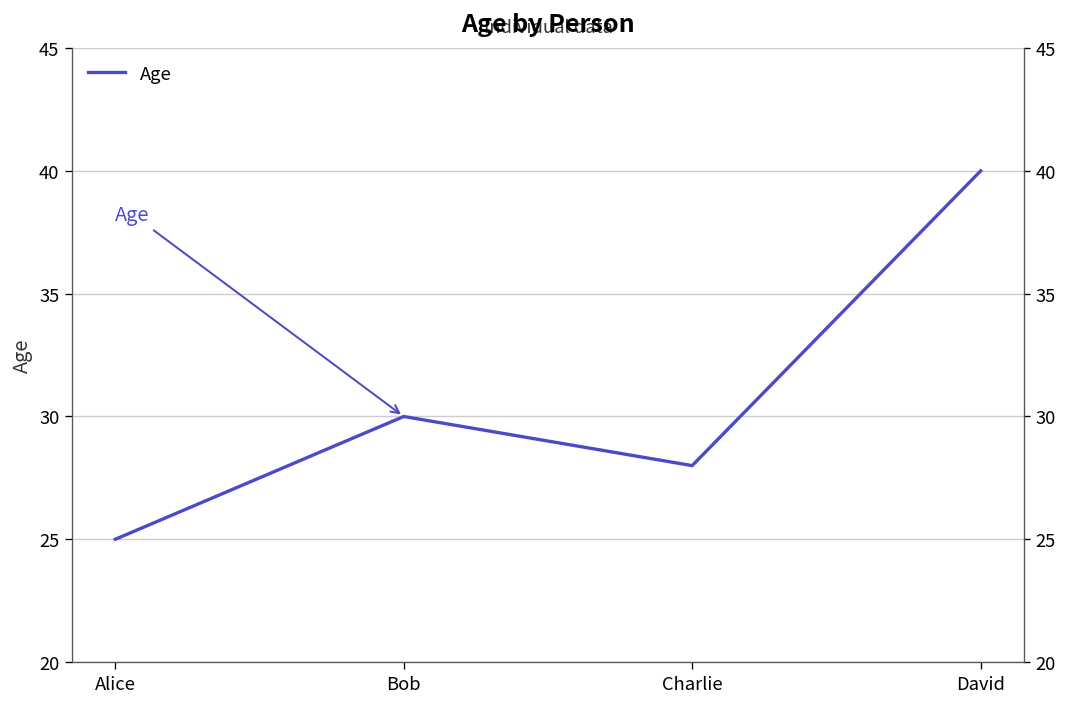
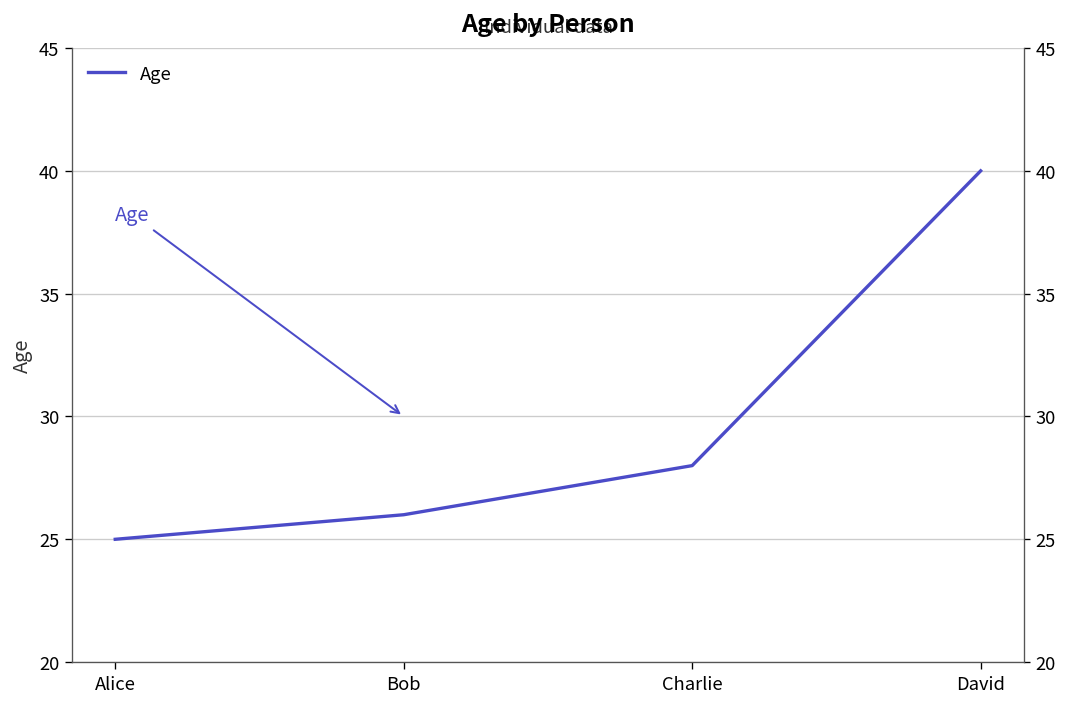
Bob: 30 -> 26
